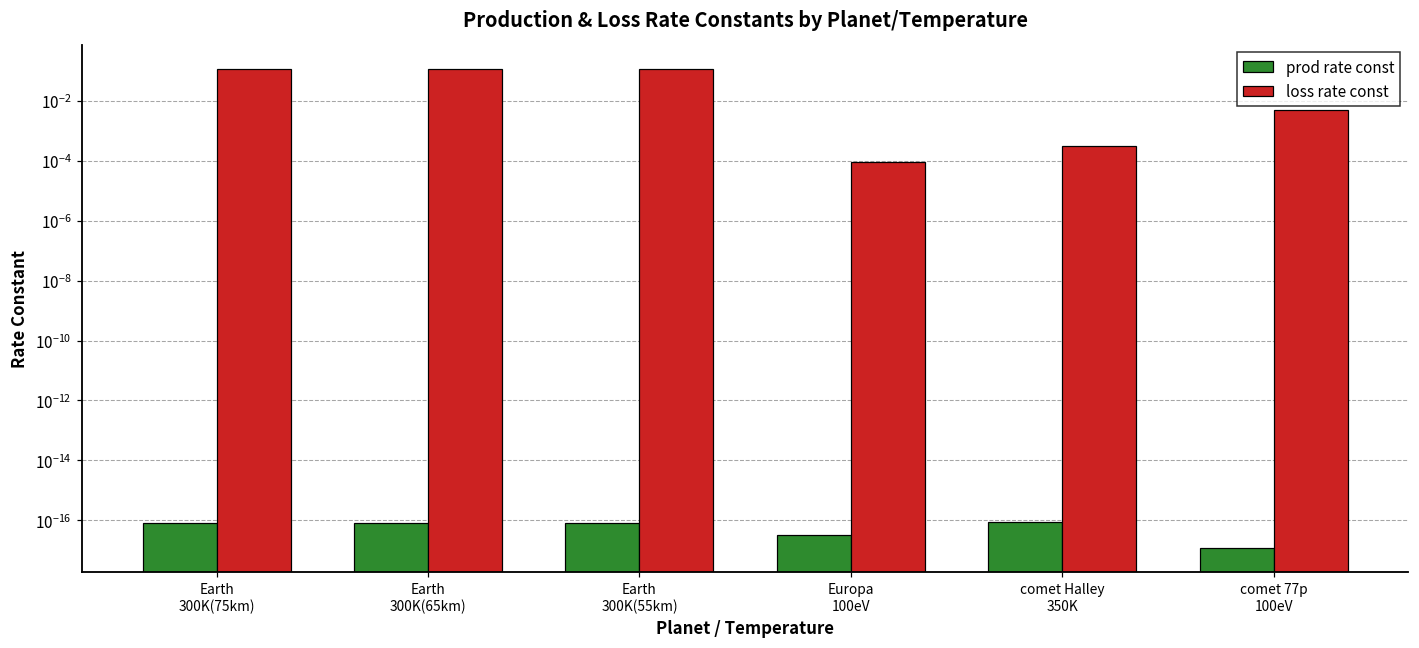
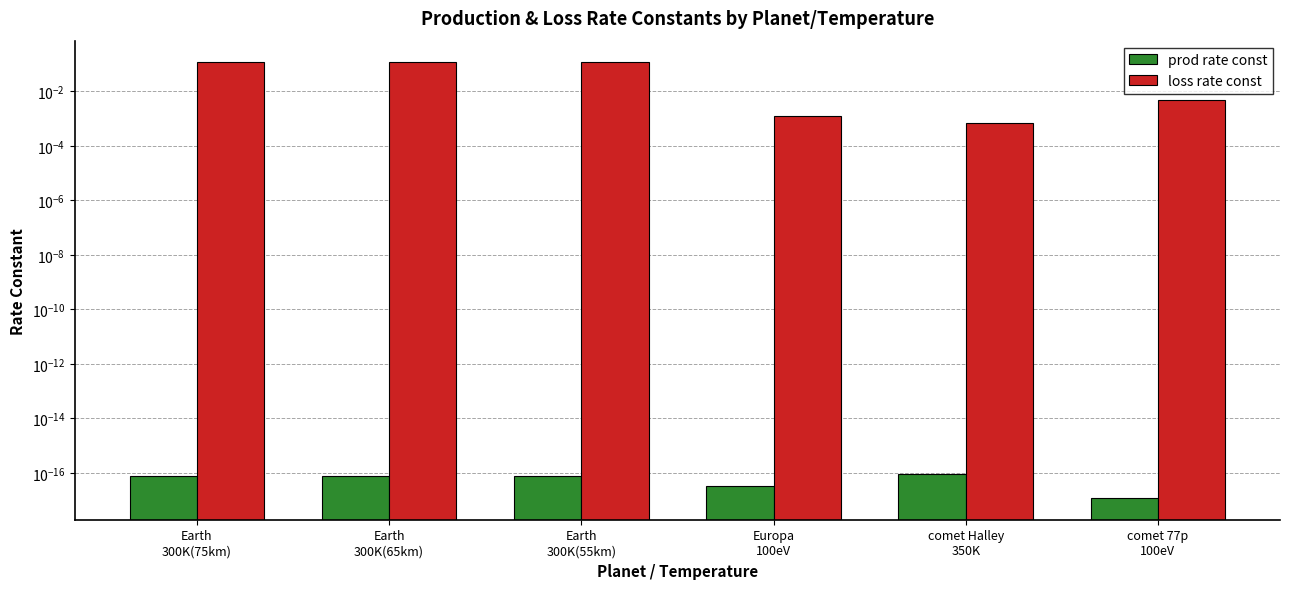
loss rate const, Europa 100eV: 0.00009 -> 0.001
loss rate const, comet Halley 350K: 0.0003 -> 0.0007
